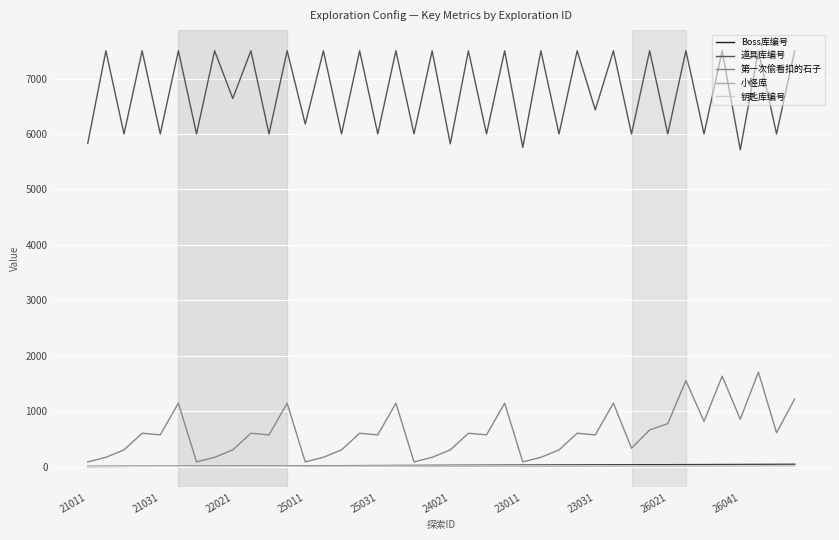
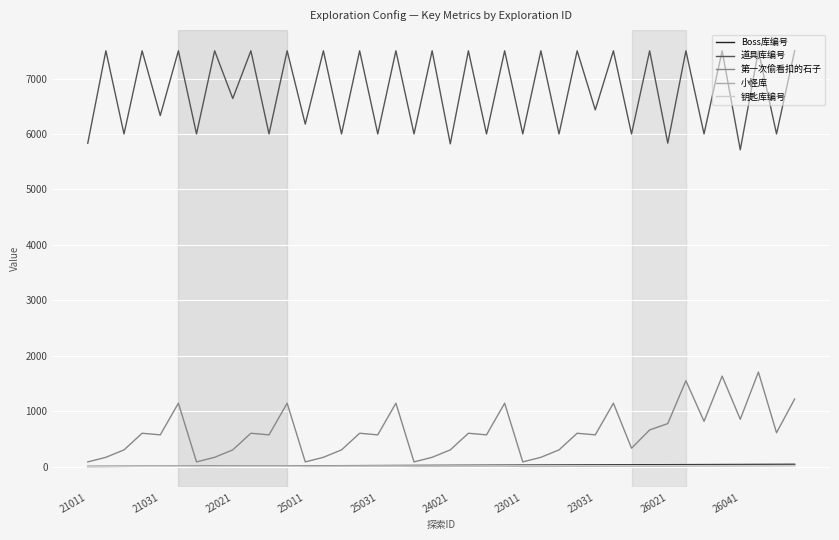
道具库编号, 21031: 6000 -> 6300
道具库编号, 23011: 5800 -> 6000
道具库编号, 26021: 6000 -> 5800
